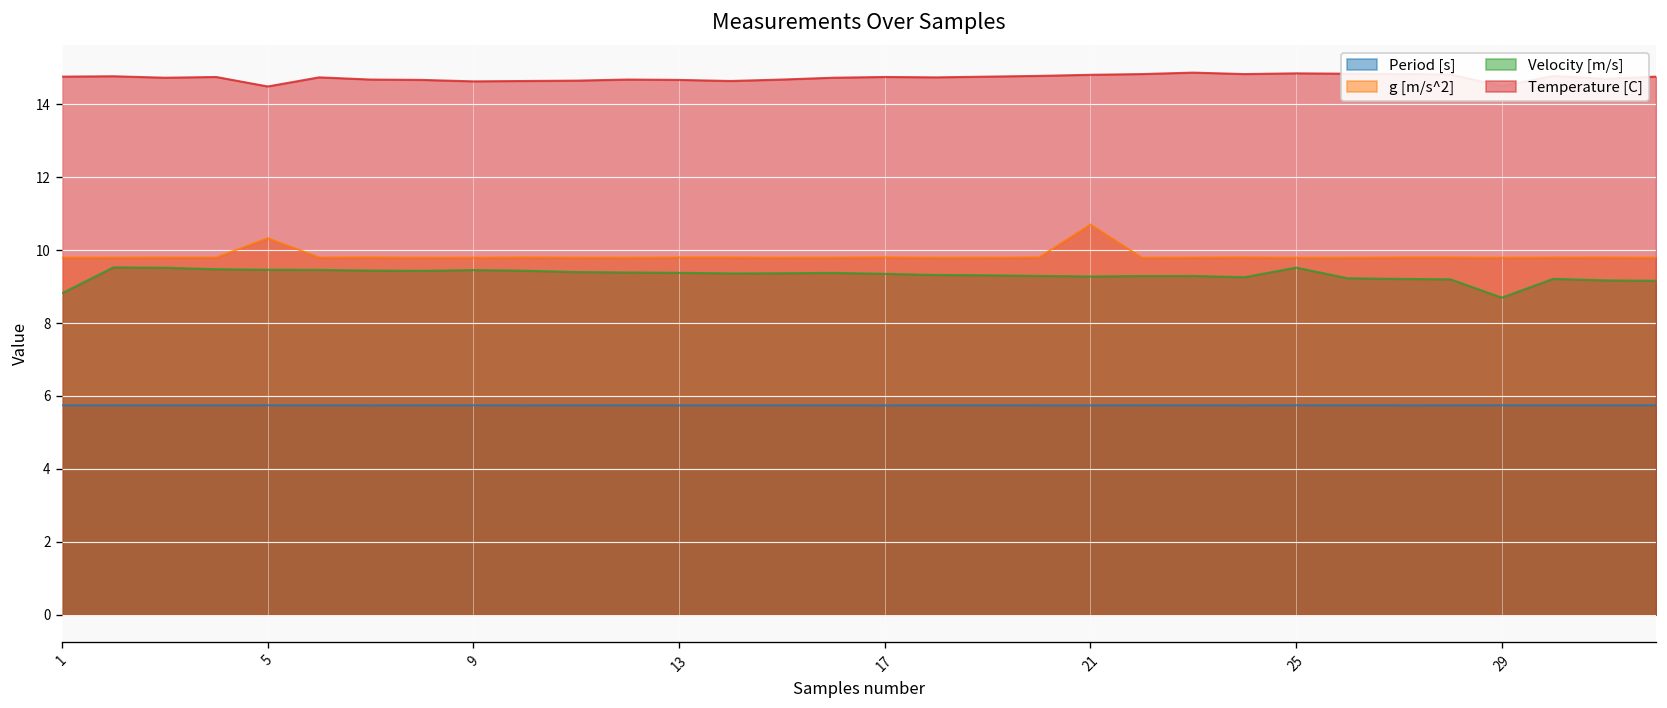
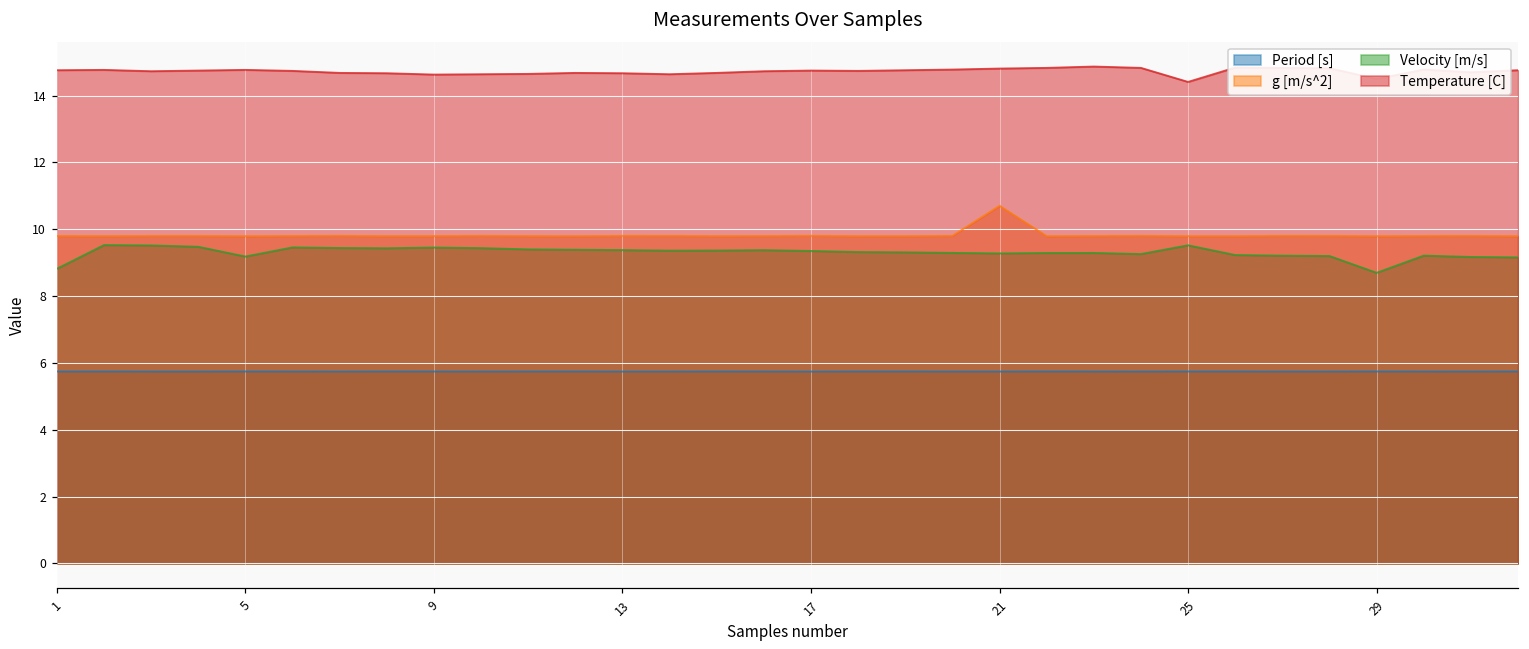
g [m/s^2], 5: 10.3 -> 9.8
Velocity [m/s], 5: 9.5 -> 9.2
Temperature [C], 5: 14.5 -> 14.8
Temperature [C], 25: 14.9 -> 14.4
